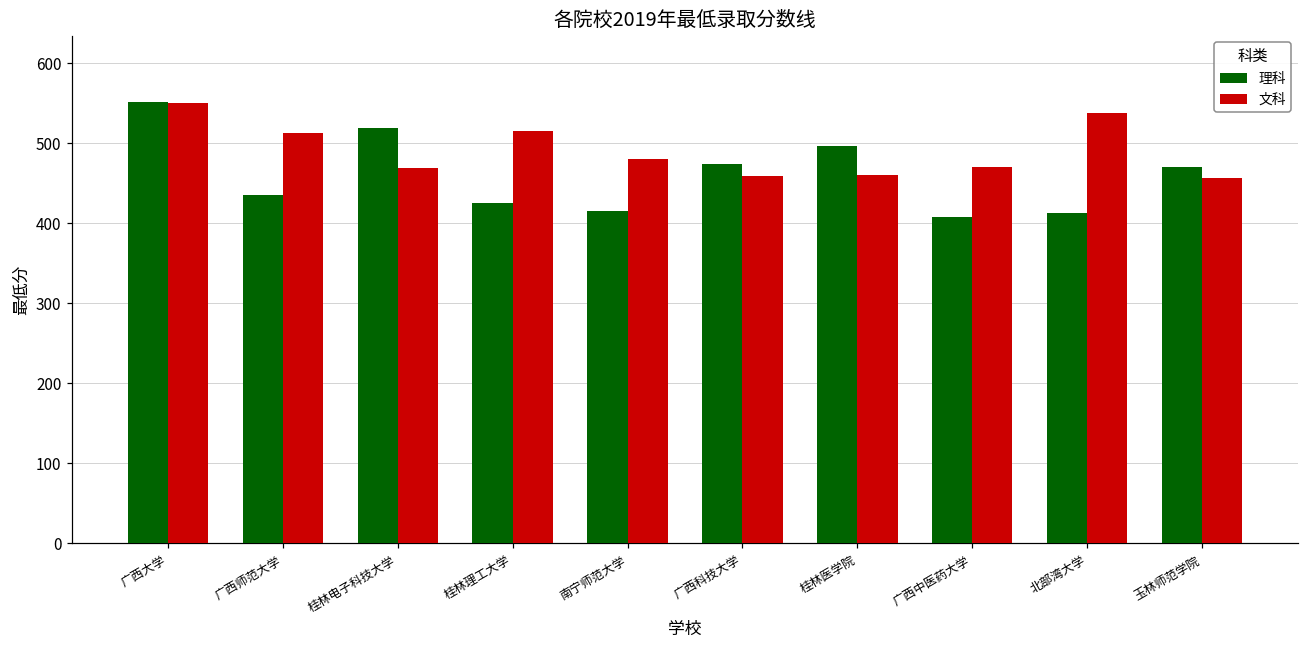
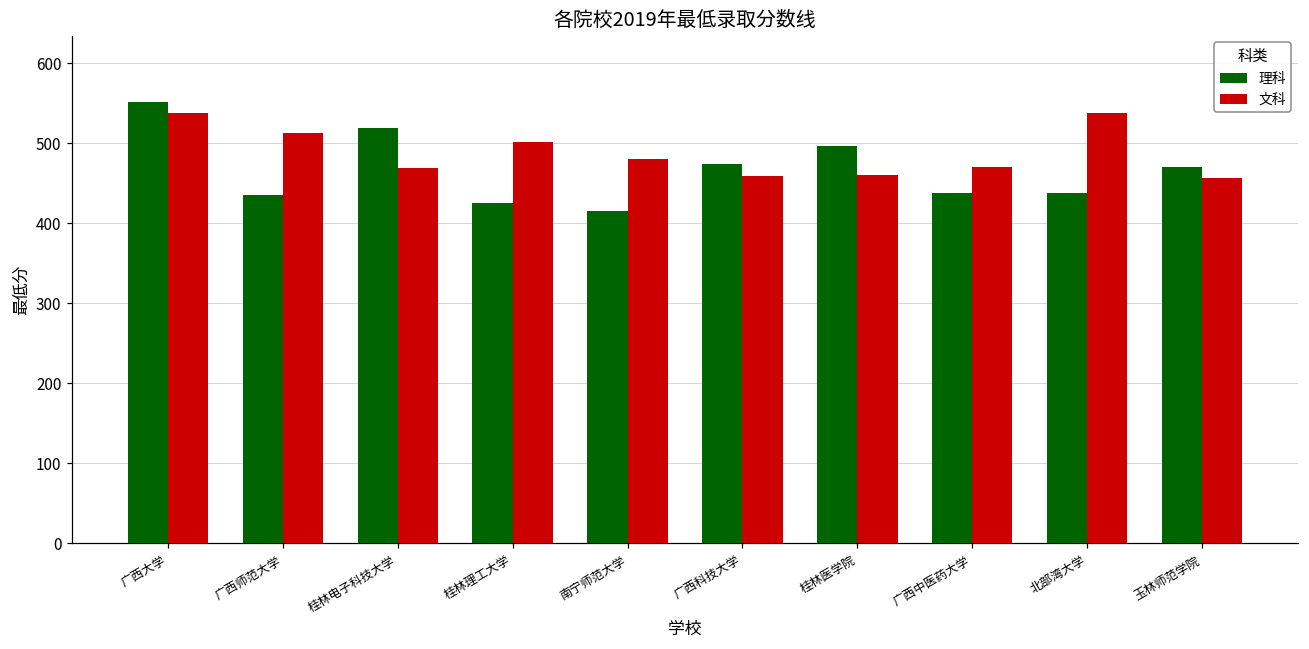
文科, 广西大学: 550 -> 540
文科, 桂林理工大学: 520 -> 500
理科, 广西中医药大学: 410 -> 440
理科, 北部湾大学: 410 -> 440
